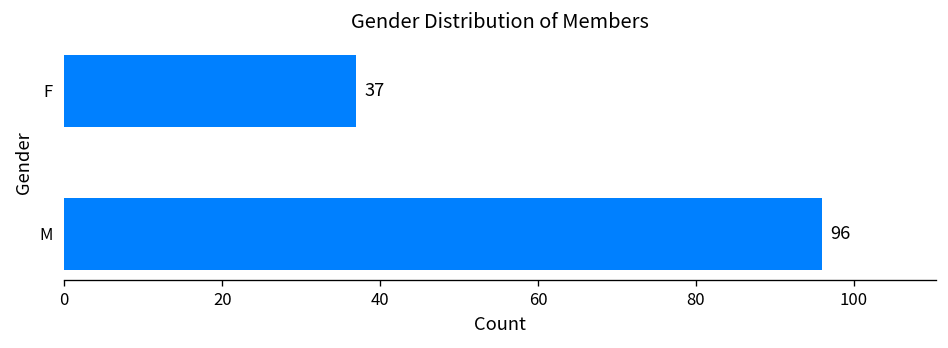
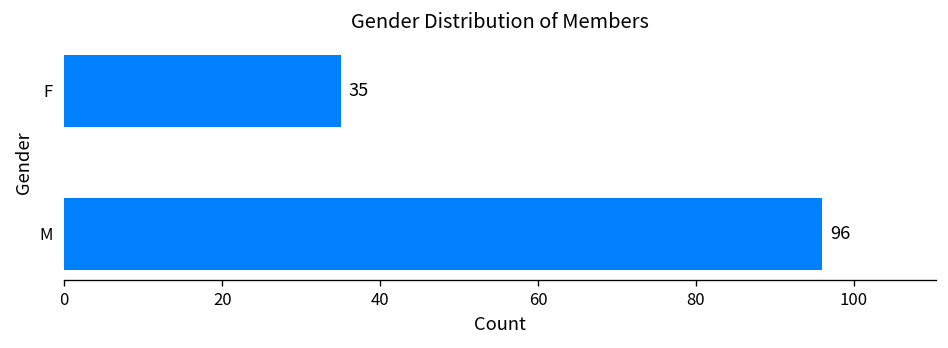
F: 37 -> 35
